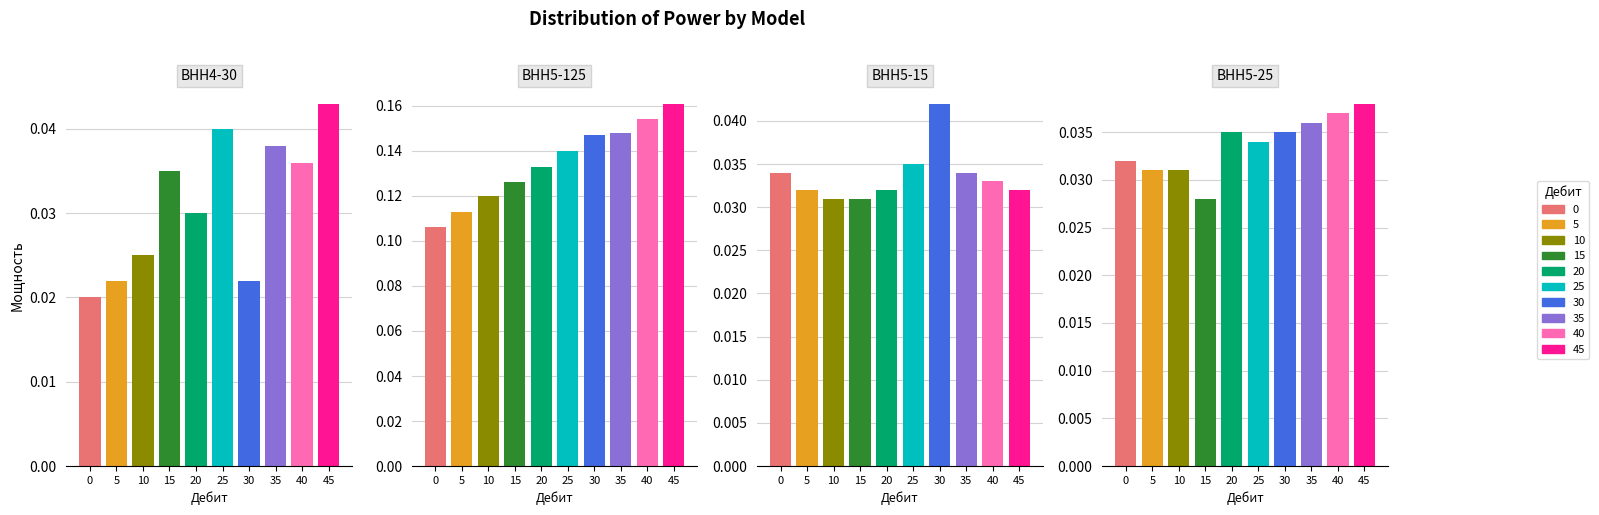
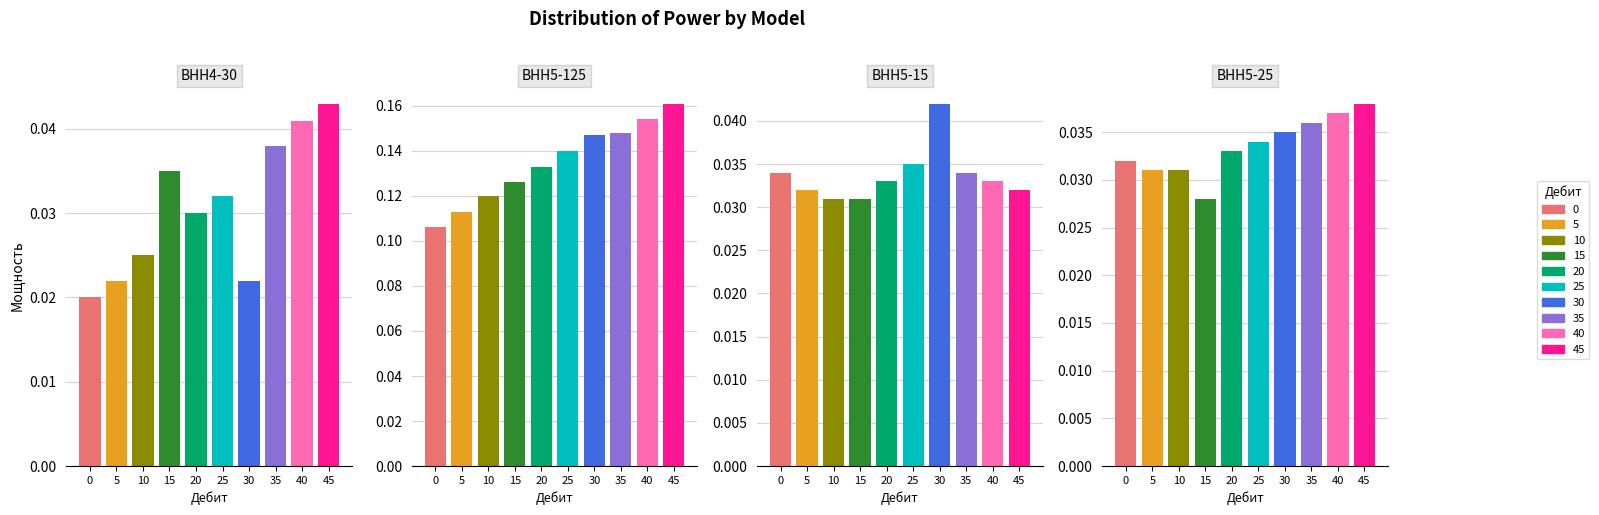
ВНН4-30, 25: 0.040 -> 0.032
ВНН4-30, 40: 0.036 -> 0.041
ВНН5-15, 20: 0.032 -> 0.033
ВНН5-25, 20: 0.035 -> 0.033
